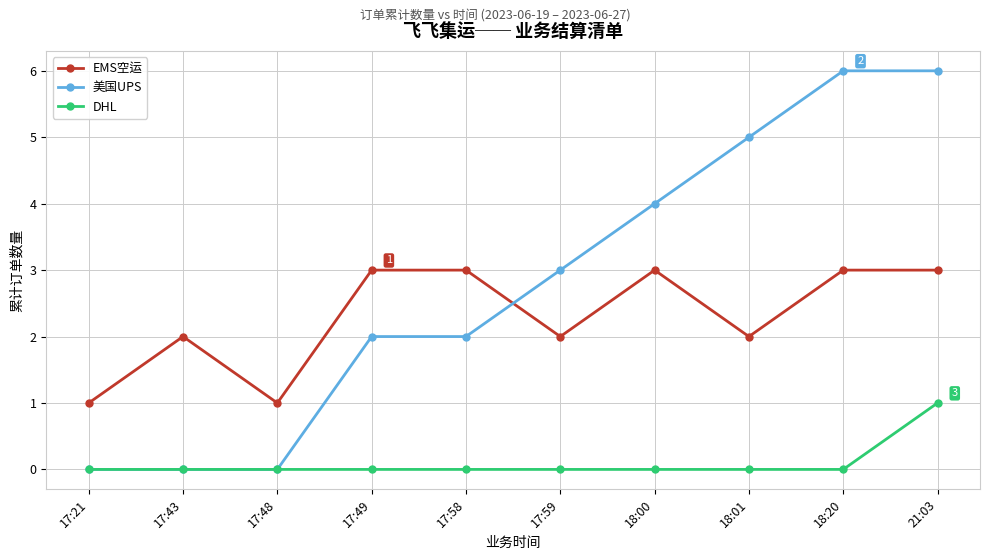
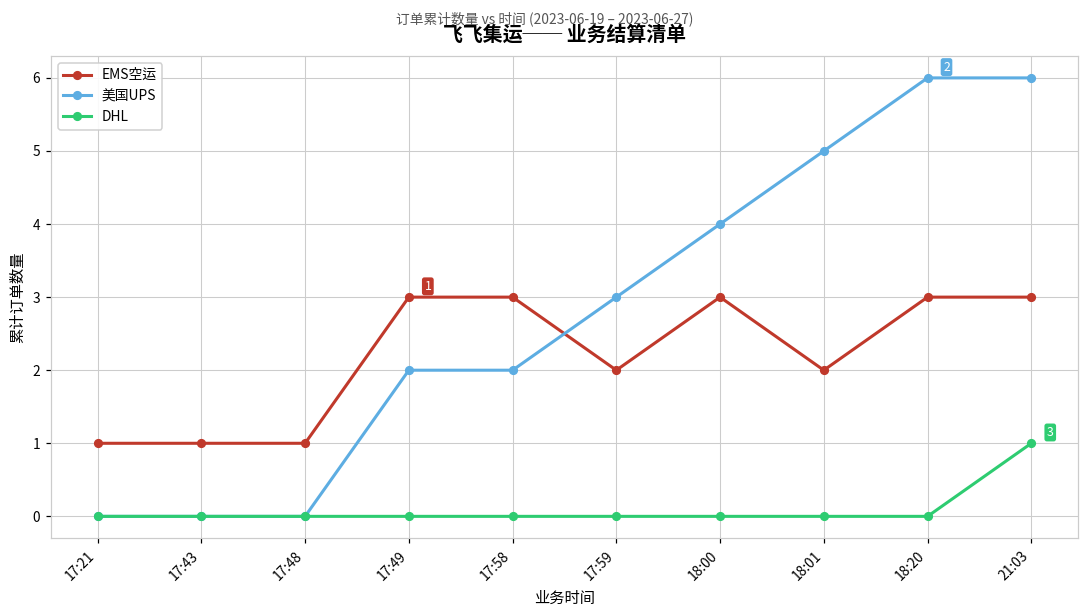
EMS空运, 17:43: 2 -> 1
